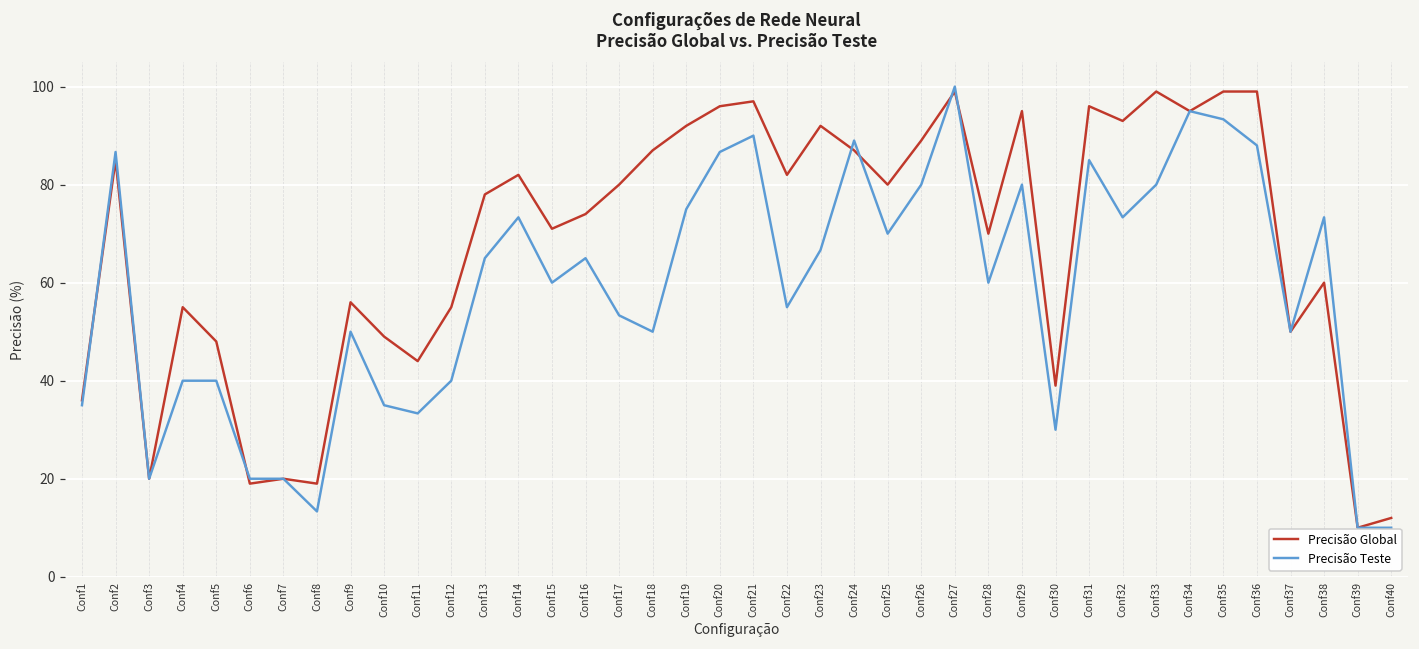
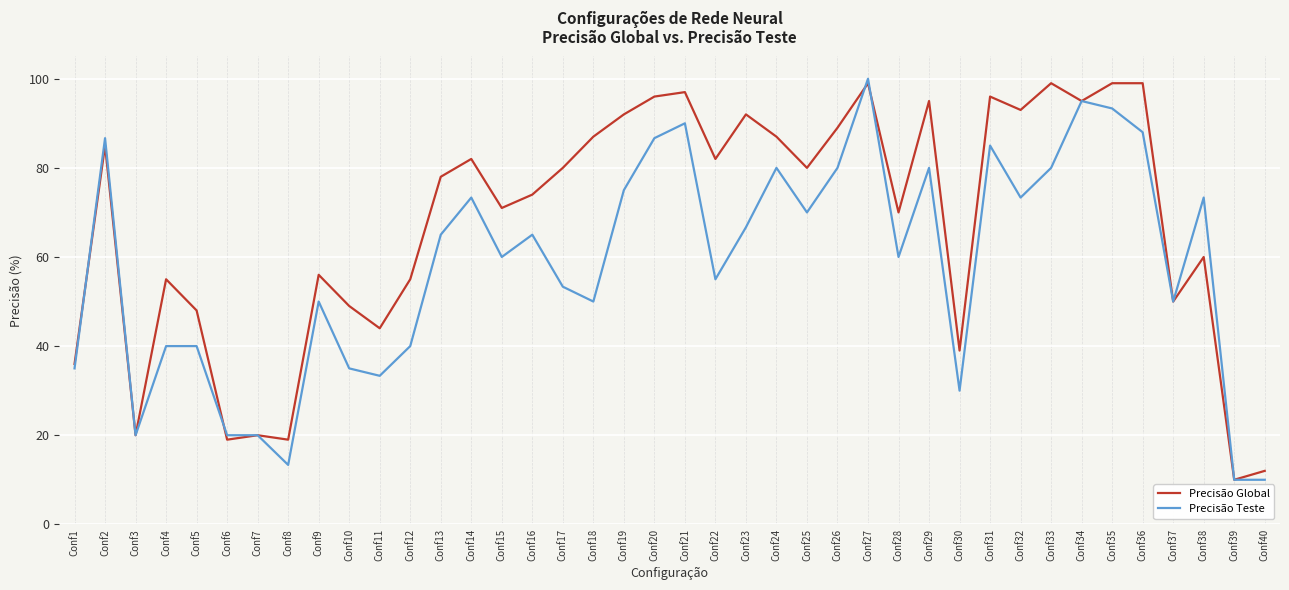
Precisão Teste, Conf24: 89 -> 80
